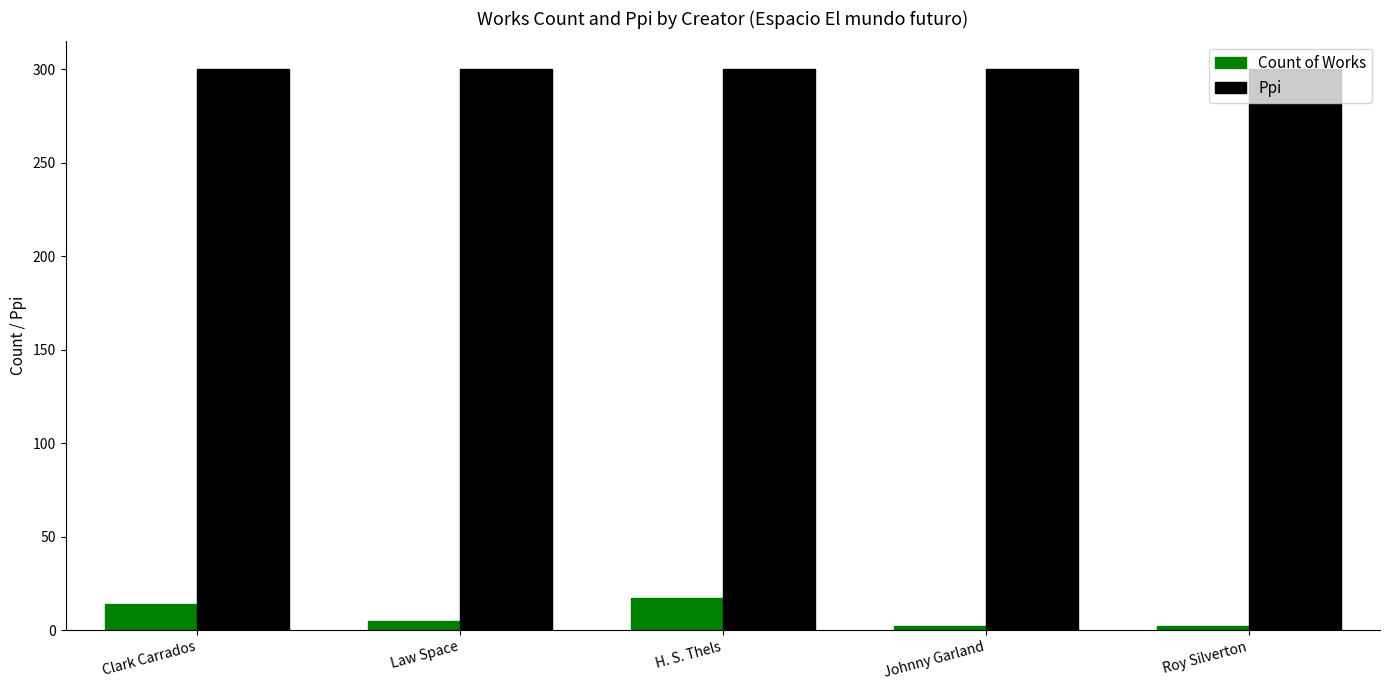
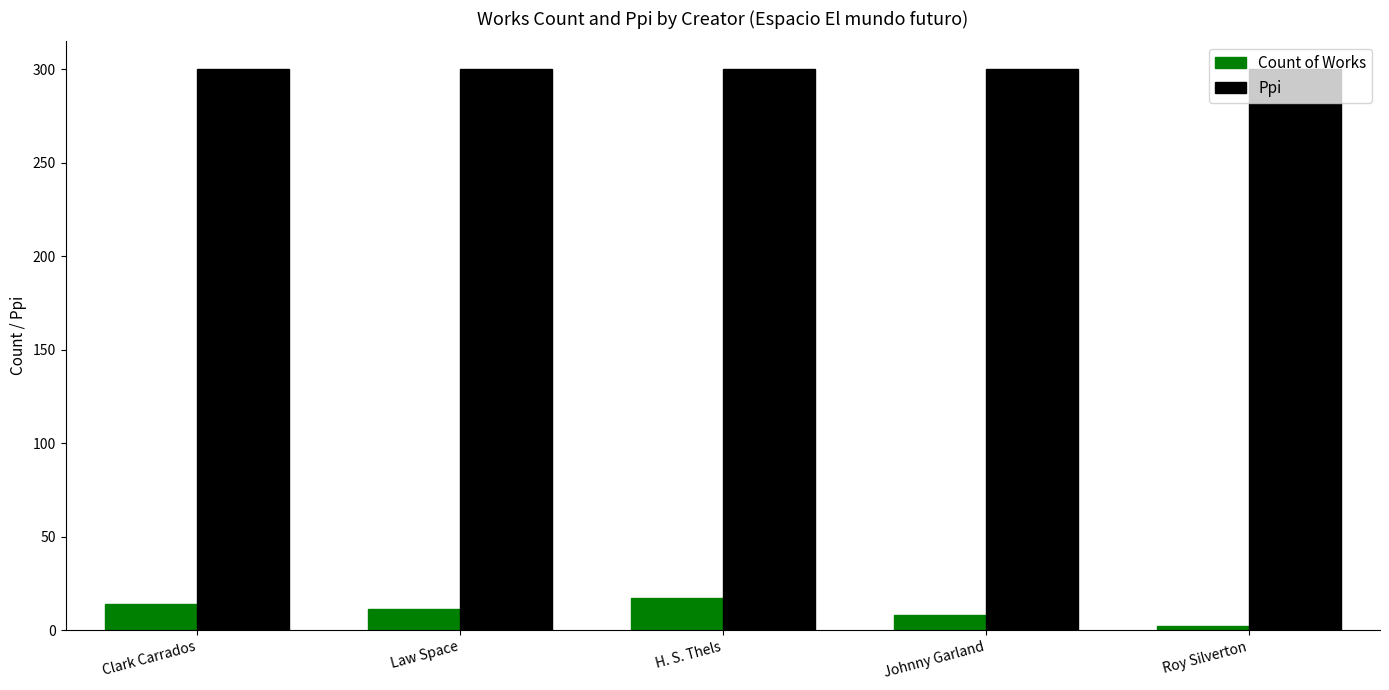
Count of Works, Law Space: 5 -> 11
Count of Works, Johnny Garland: 2 -> 8
